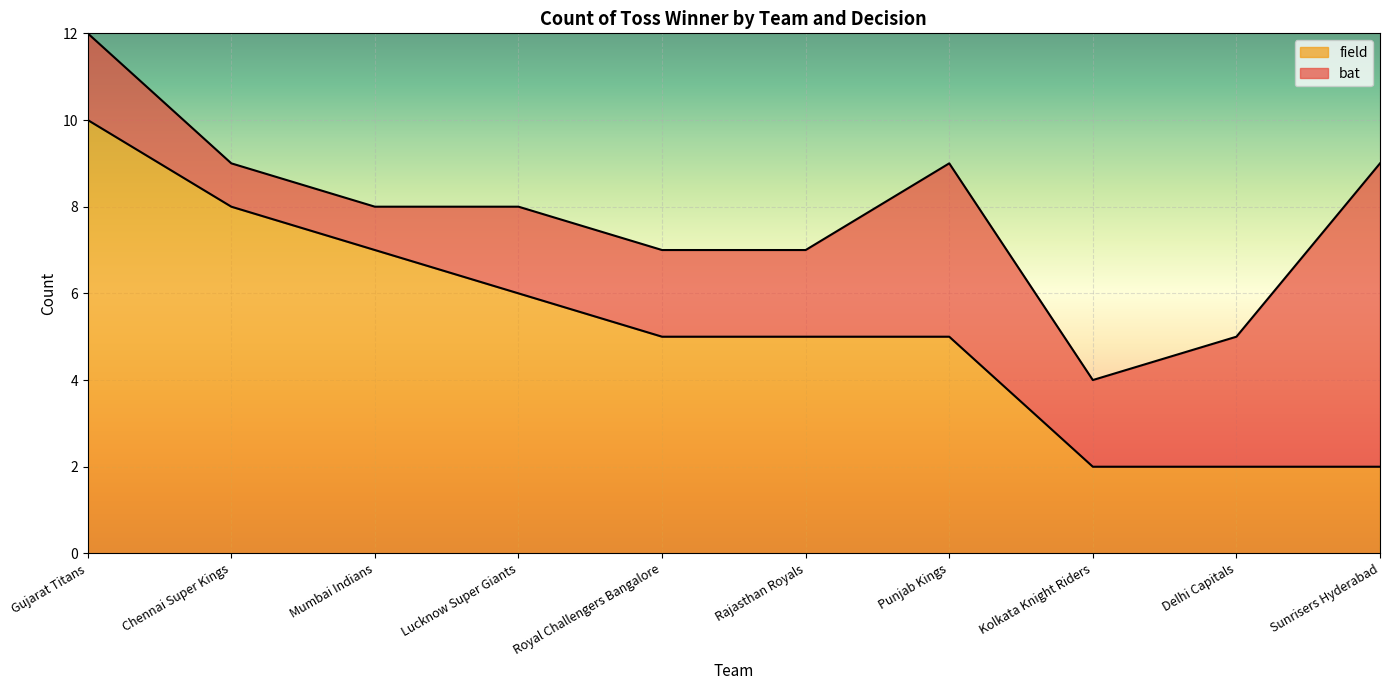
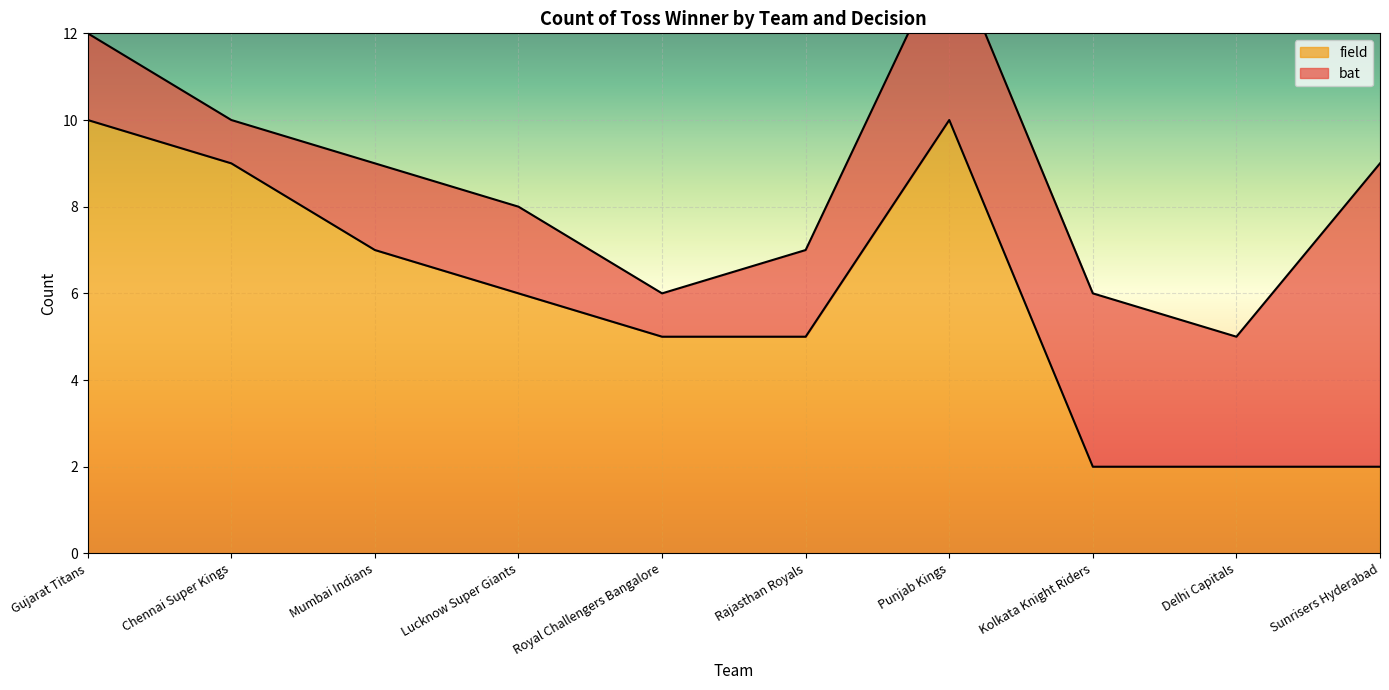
field, Chennai Super Kings: 8 -> 9
bat, Mumbai Indians: 1 -> 2
bat, Royal Challengers Bangalore: 2 -> 1
field, Punjab Kings: 5 -> 10
bat, Kolkata Knight Riders: 2 -> 4
